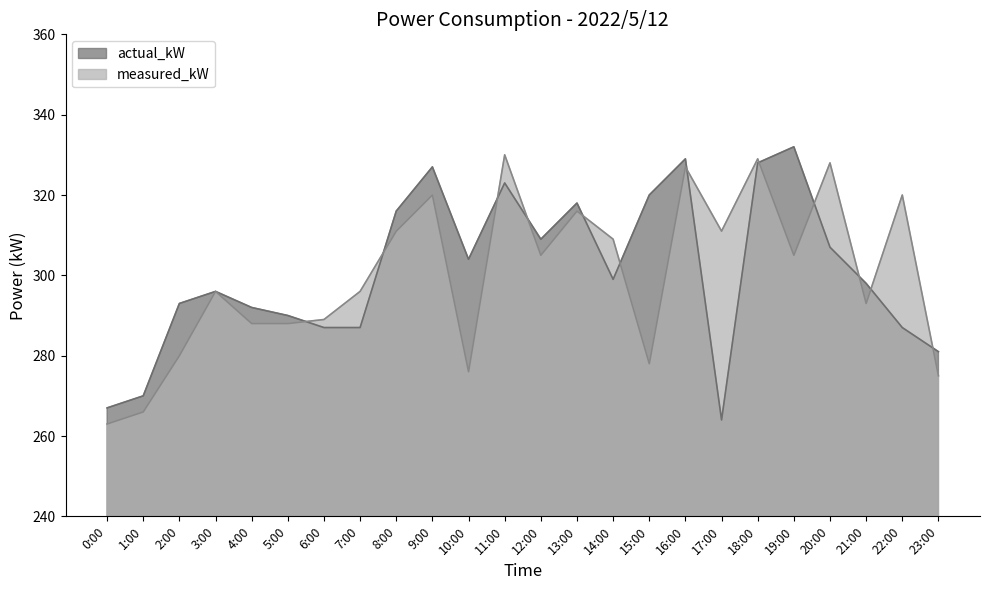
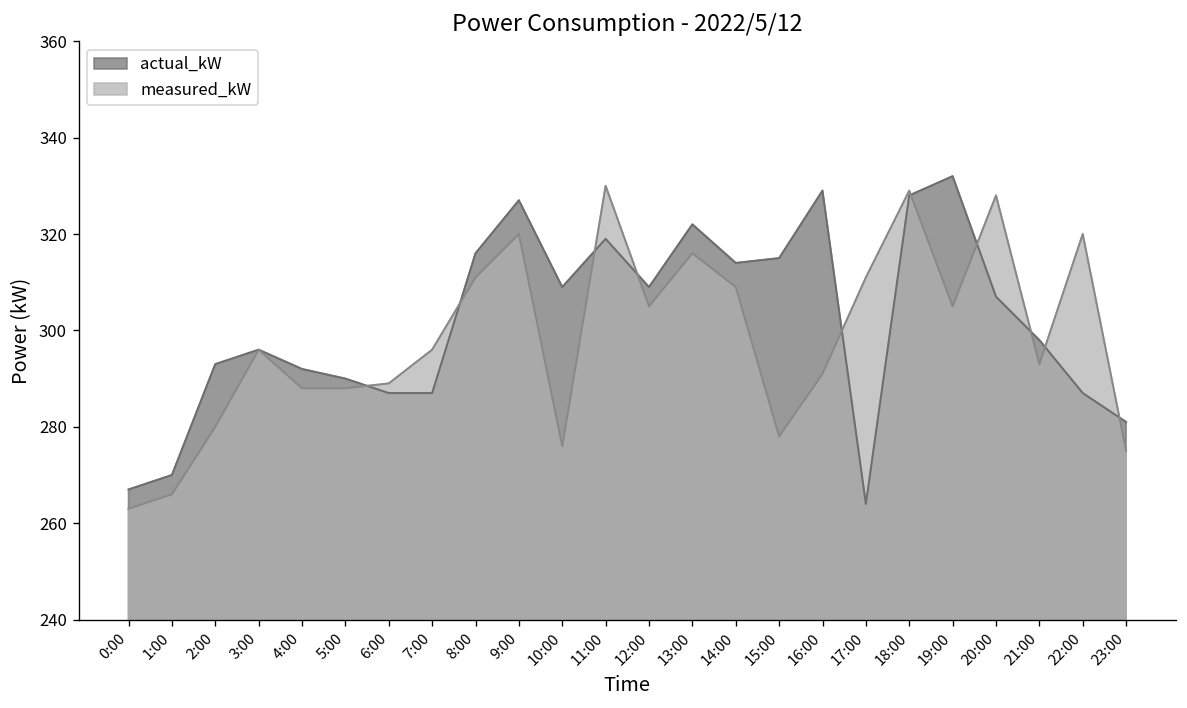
actual_kW, 10:00: 304 -> 309
actual_kW, 11:00: 323 -> 319
actual_kW, 13:00: 318 -> 322
actual_kW, 14:00: 299 -> 314
actual_kW, 15:00: 320 -> 315
measured_kW, 16:00: 327 -> 291
